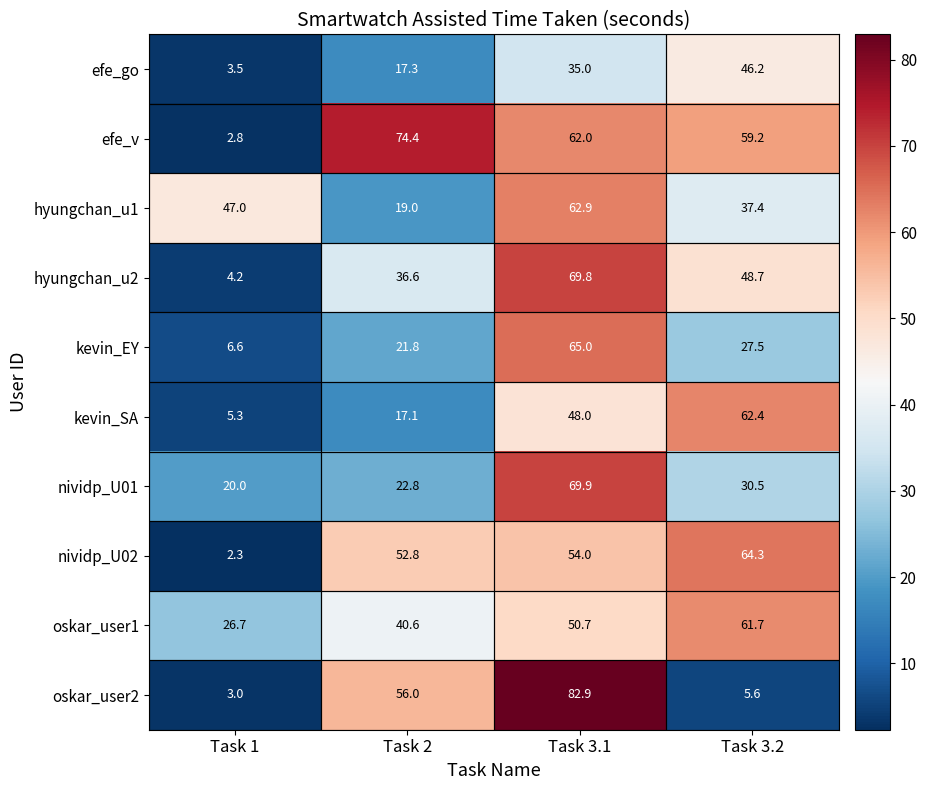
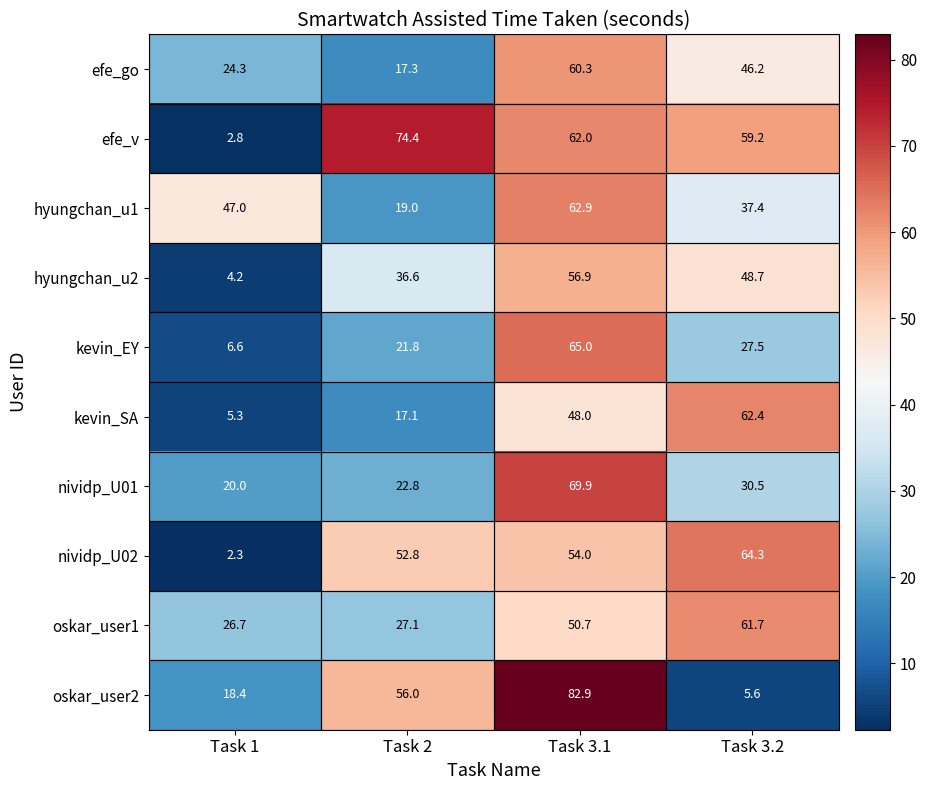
efe_go, Task 1: 3.5 -> 24.3
efe_go, Task 3.1: 35.0 -> 60.3
hyungchan_u2, Task 3.1: 69.8 -> 56.9
oskar_user1, Task 2: 40.6 -> 27.1
oskar_user2, Task 1: 3.0 -> 18.4
